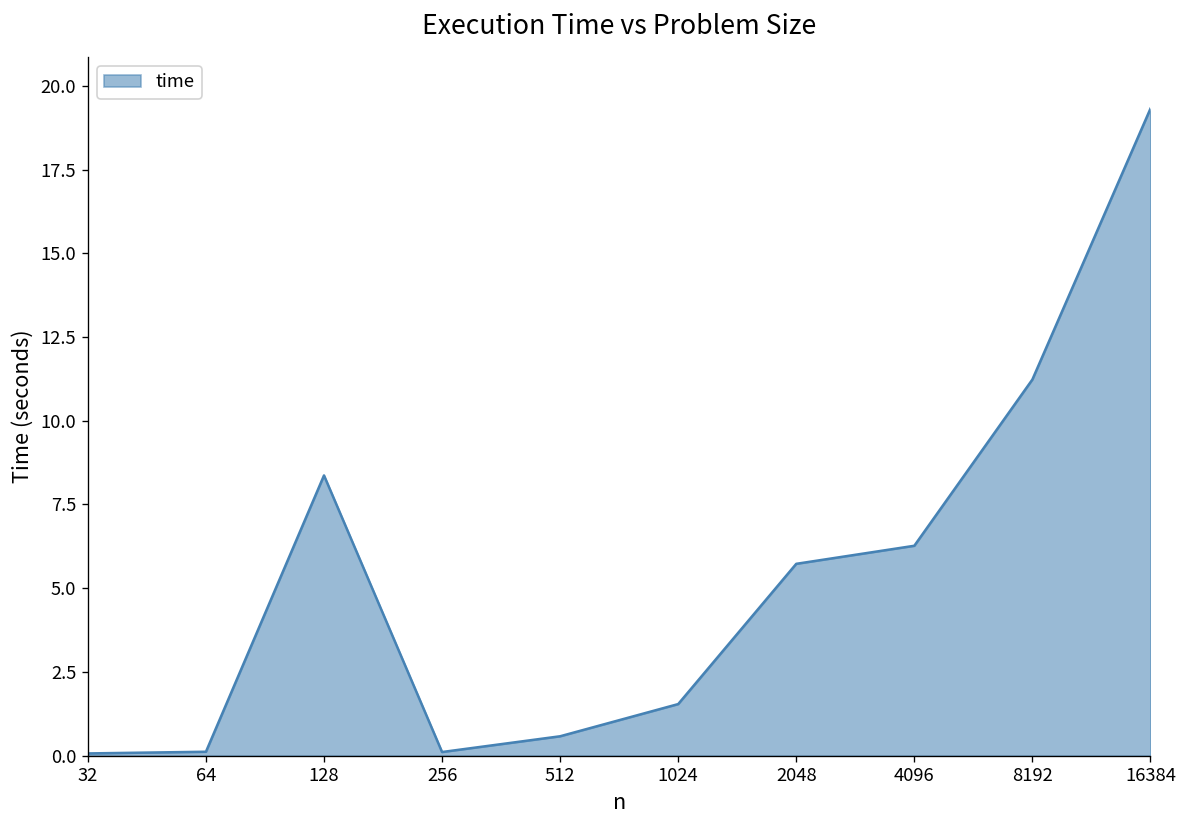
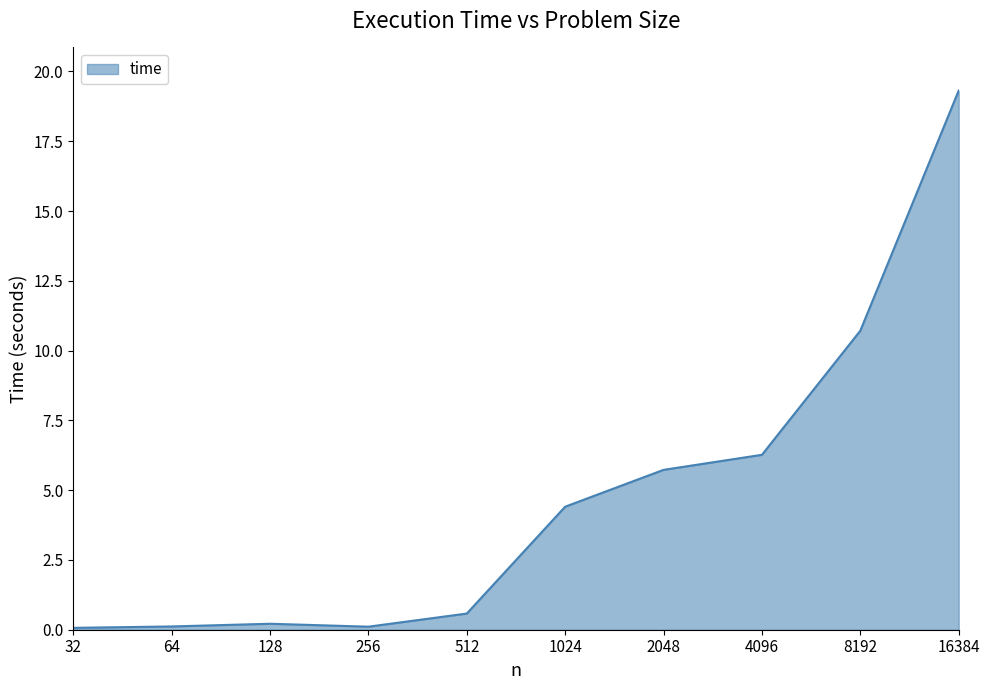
128: 8.4 -> 0.2
1024: 1.5 -> 4.4
8192: 11.2 -> 10.7
